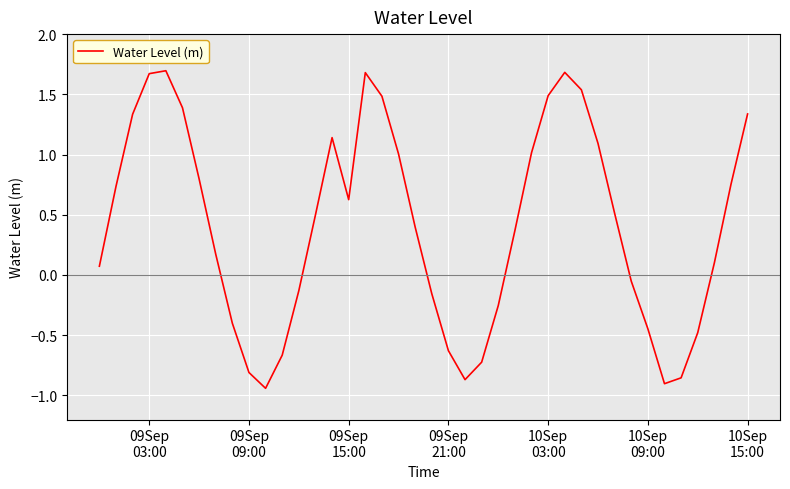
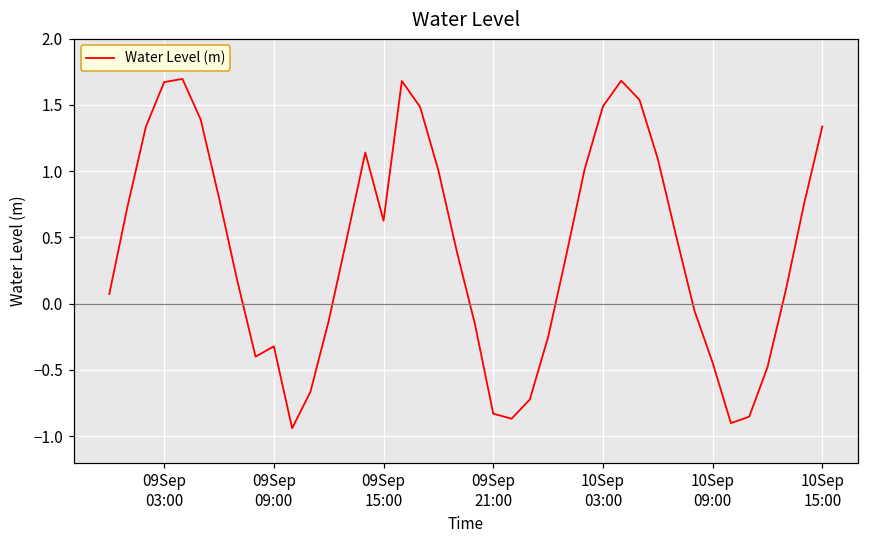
09Sep 09:00: -0.81 -> -0.32
09Sep 21:00: -0.63 -> -0.83
